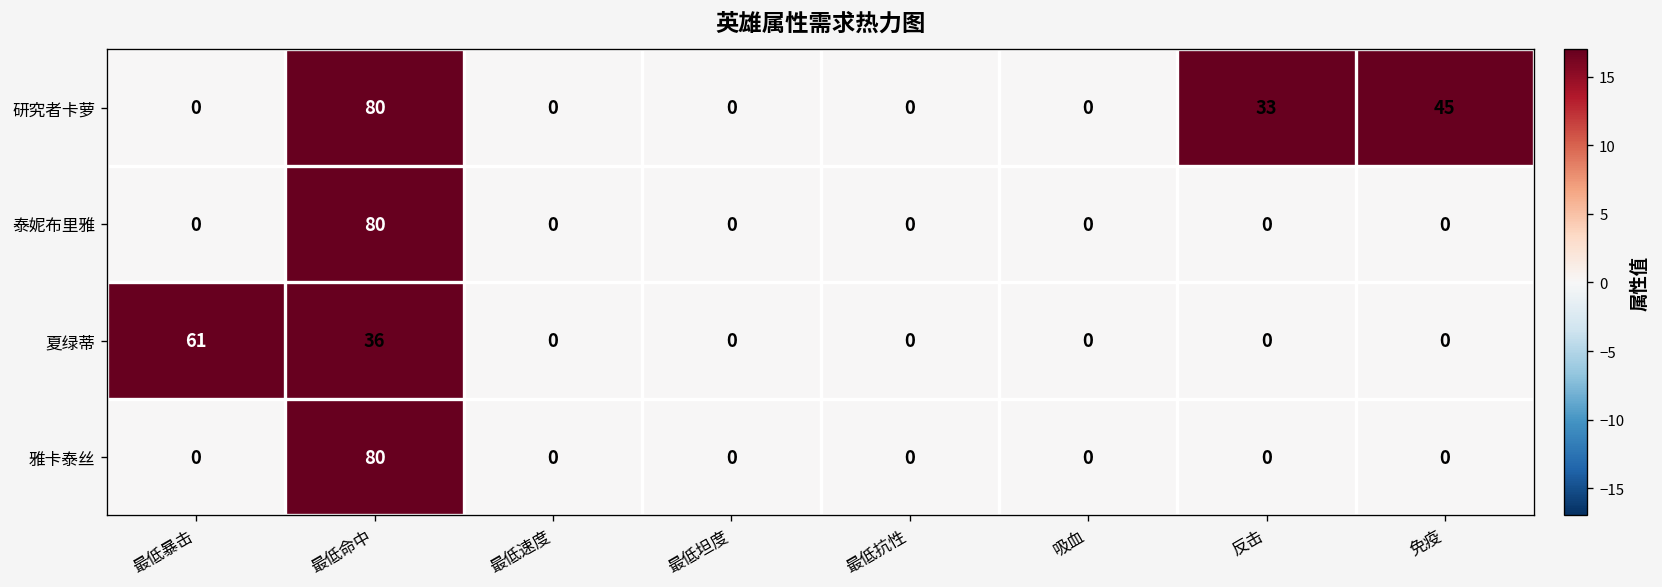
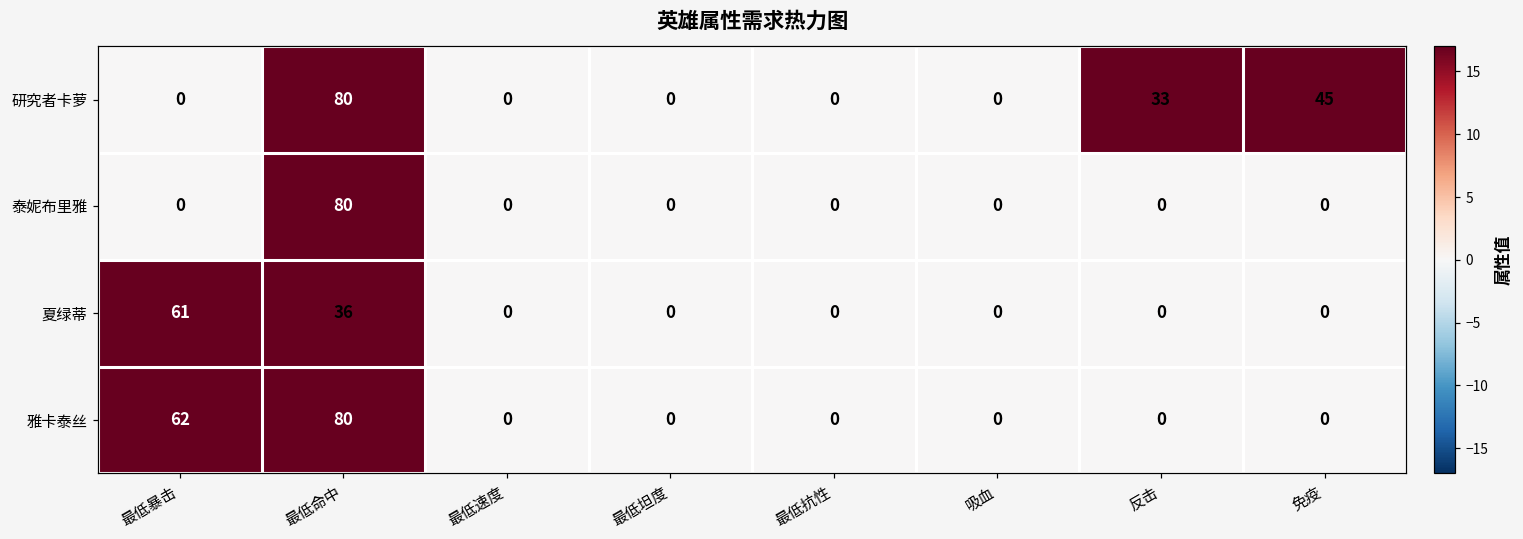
雅卡泰丝, 最低暴击: 0 -> 62
